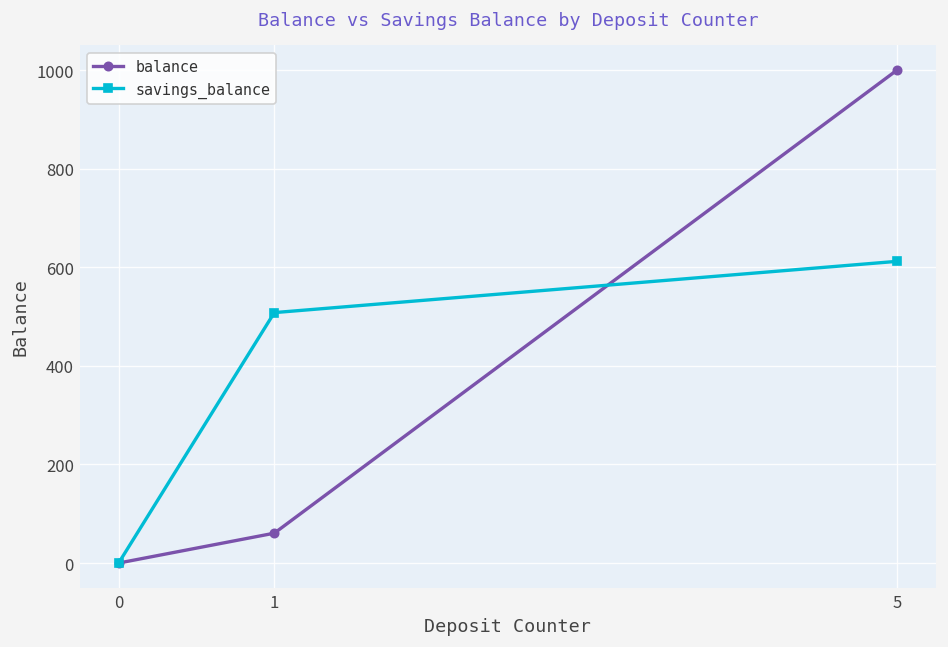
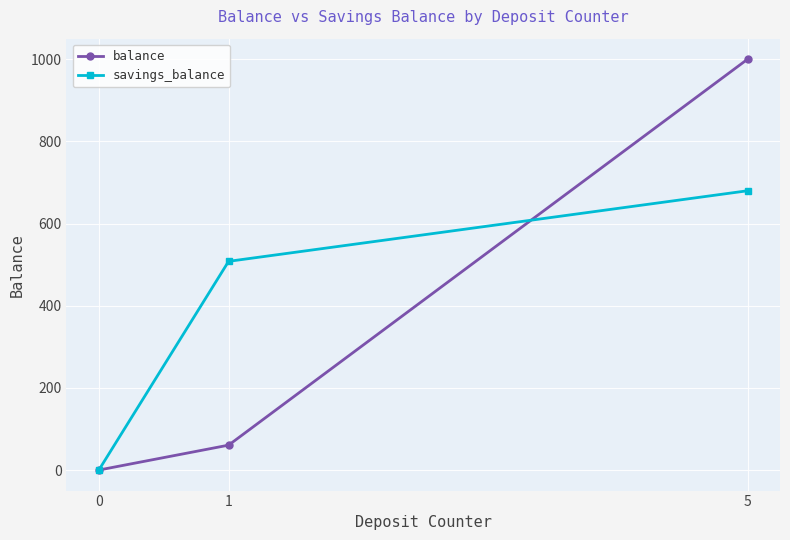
savings_balance, 5: 610 -> 680
